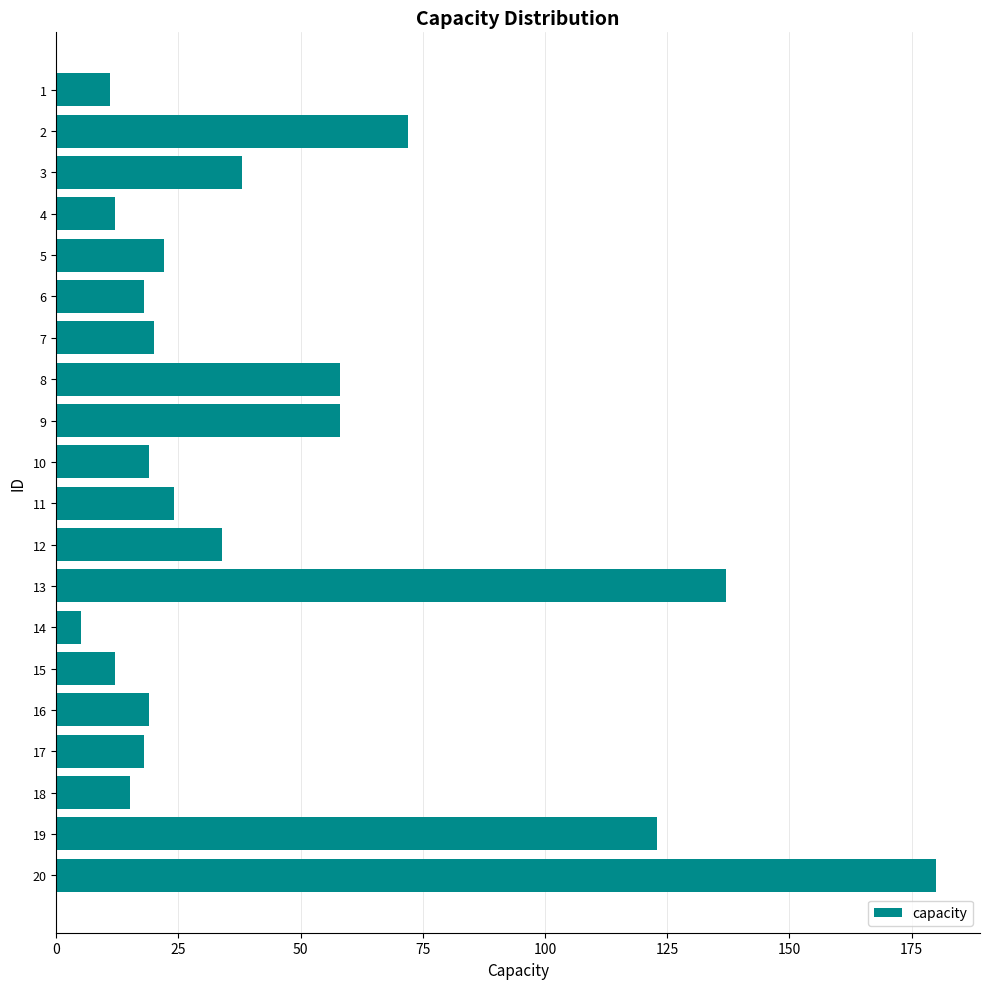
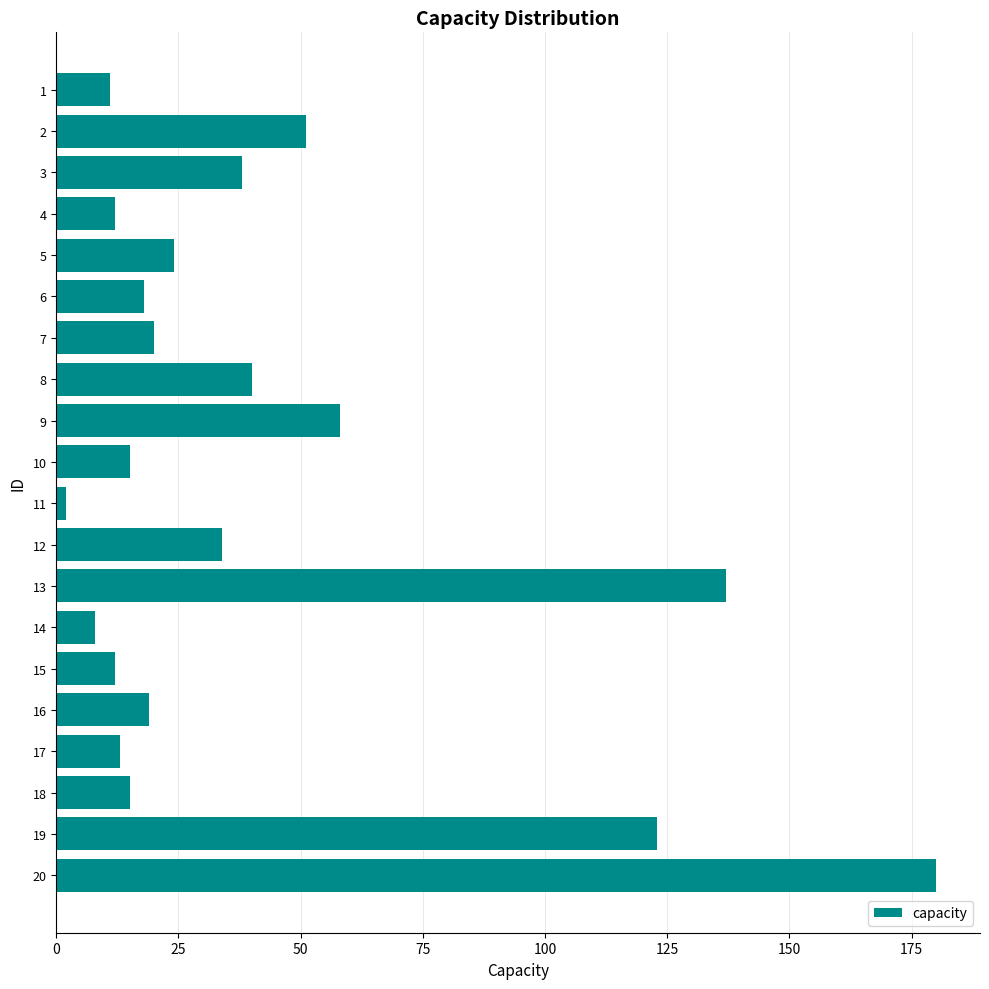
2: 72 -> 51
5: 22 -> 24
8: 58 -> 40
10: 19 -> 15
11: 24 -> 2
14: 5 -> 8
17: 18 -> 13
